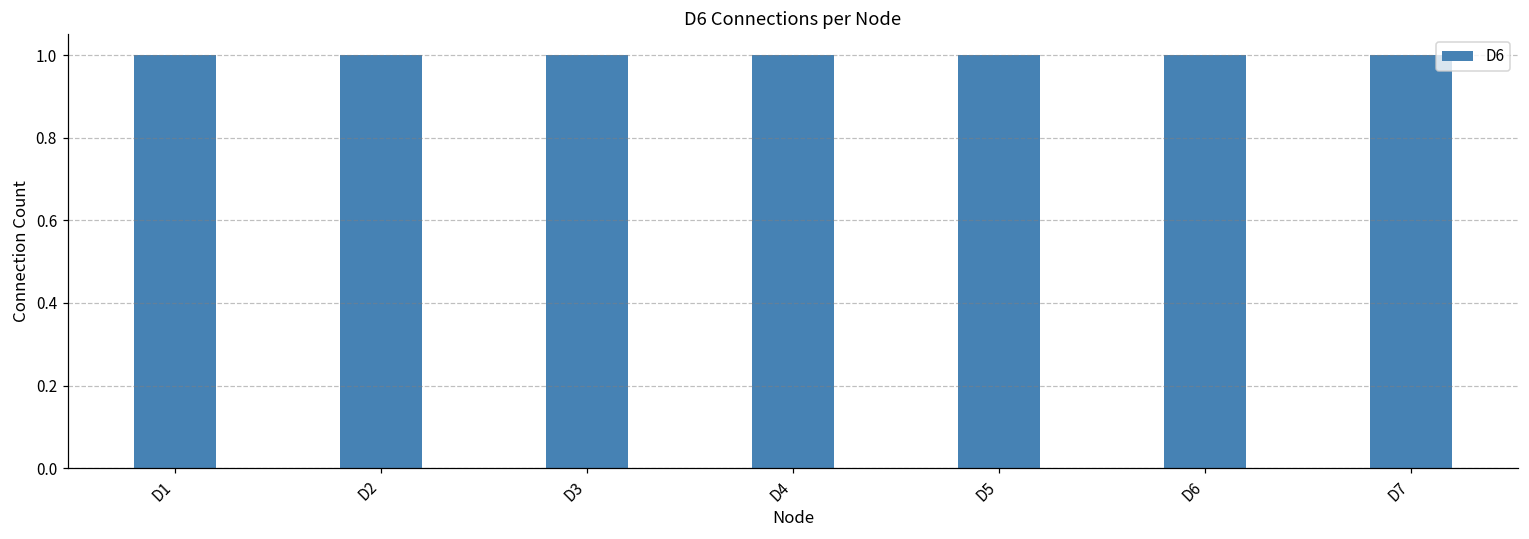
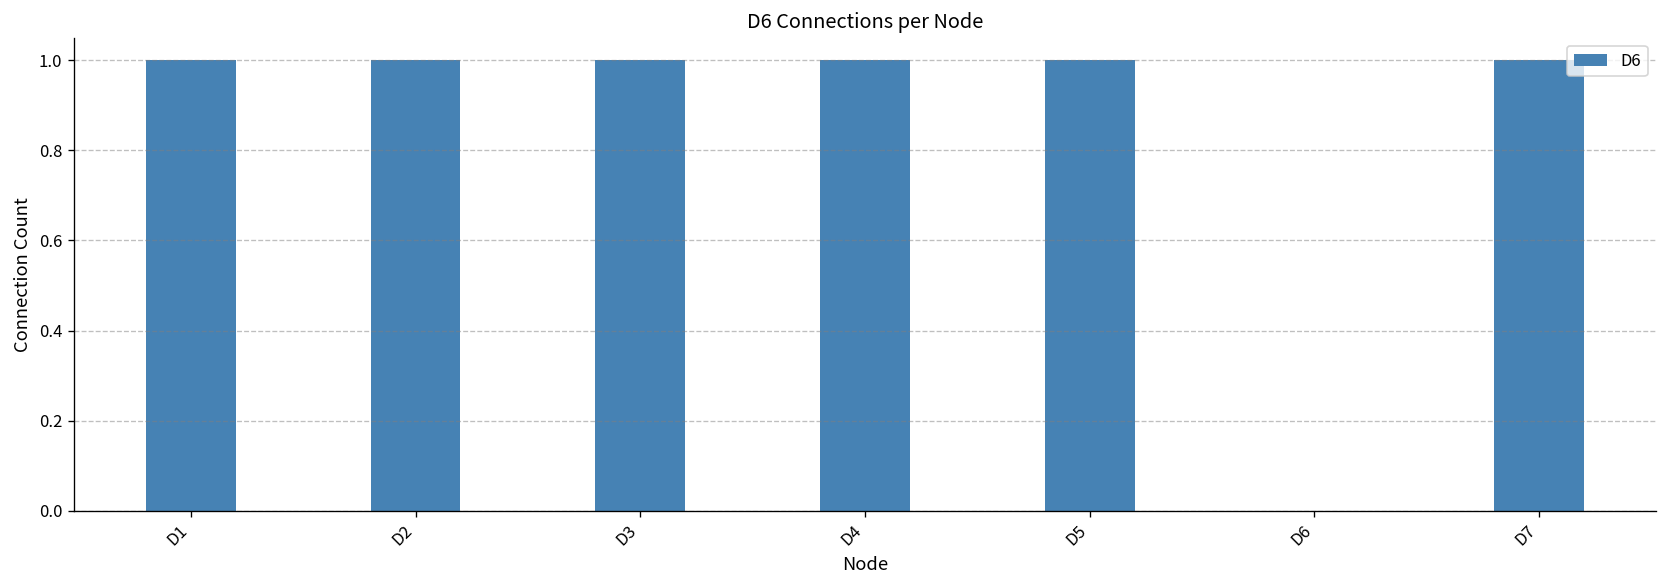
D6: 1 -> 0
